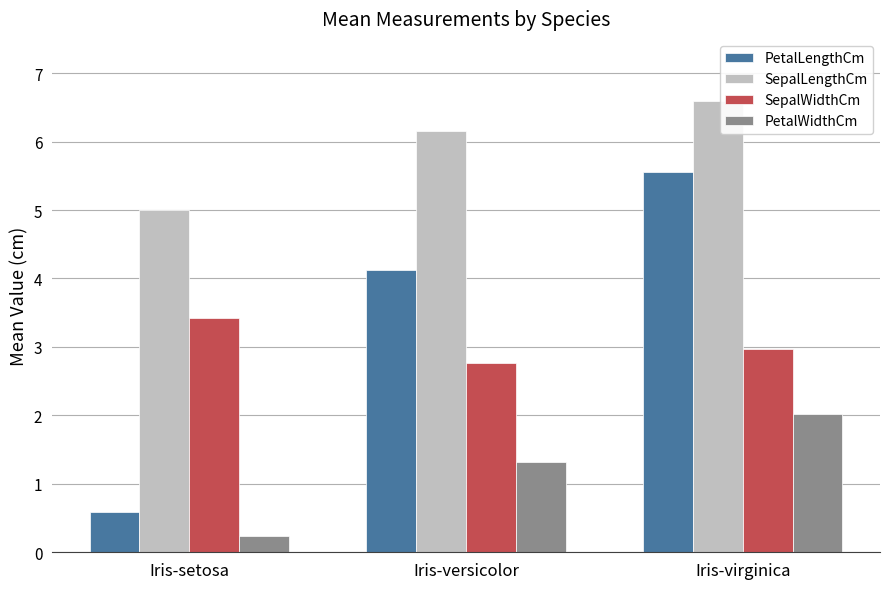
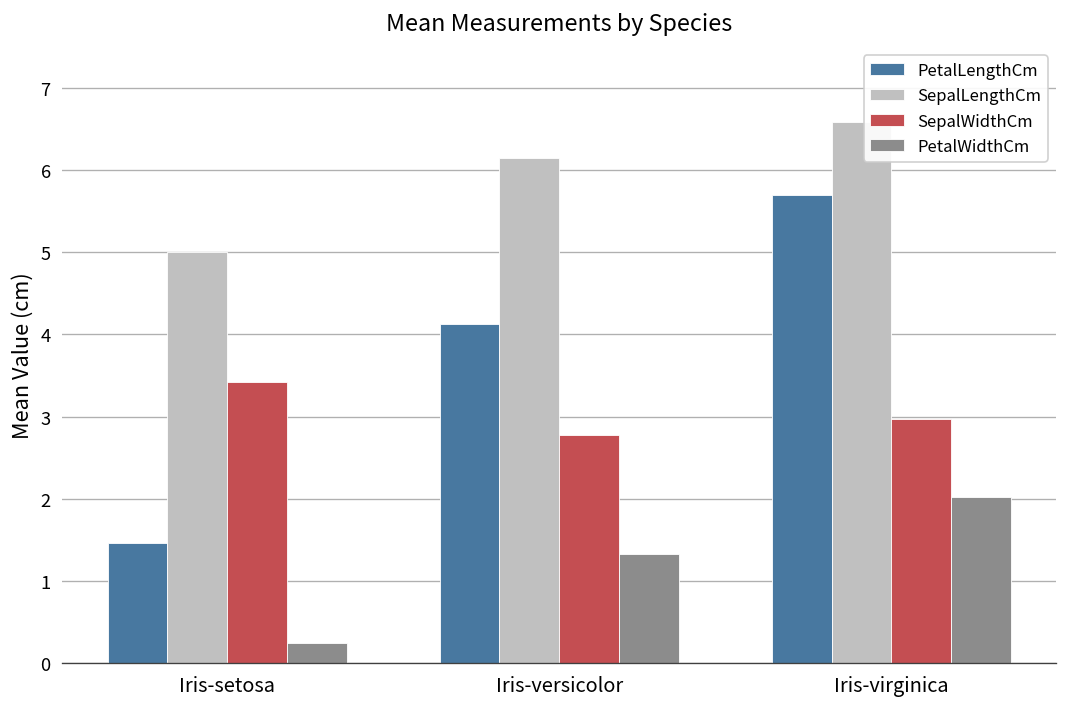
PetalLengthCm, Iris-setosa: 0.6 -> 1.5
PetalLengthCm, Iris-virginica: 5.6 -> 5.7
